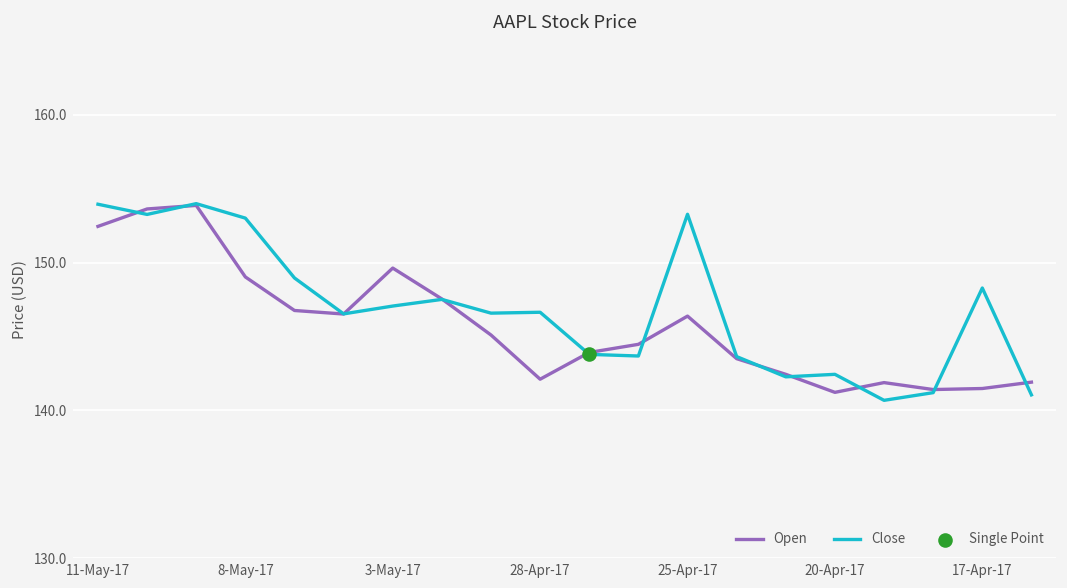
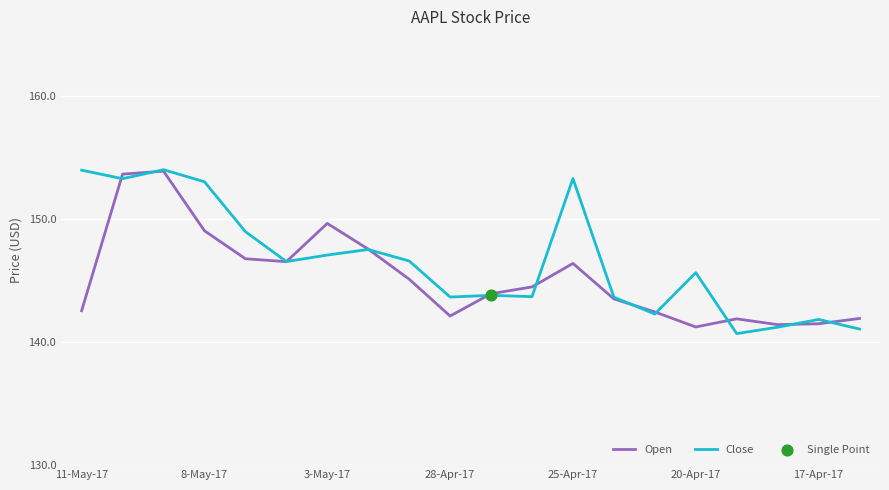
Open, 11-May-17: 152.5 -> 142.5
Close, 28-Apr-17: 146.6 -> 143.7
Close, 20-Apr-17: 142.4 -> 145.6
Close, 17-Apr-17: 148.3 -> 141.8
